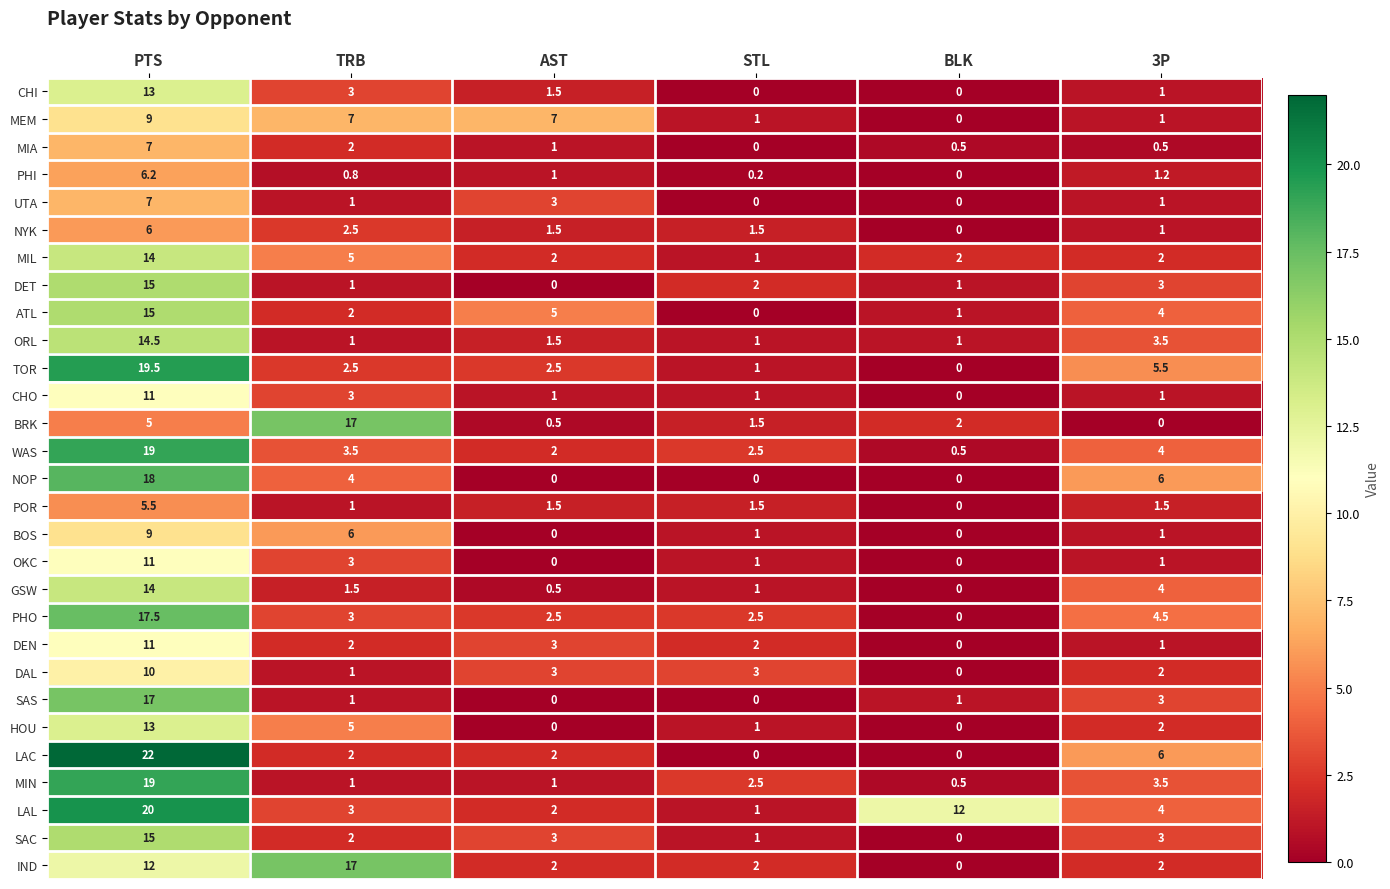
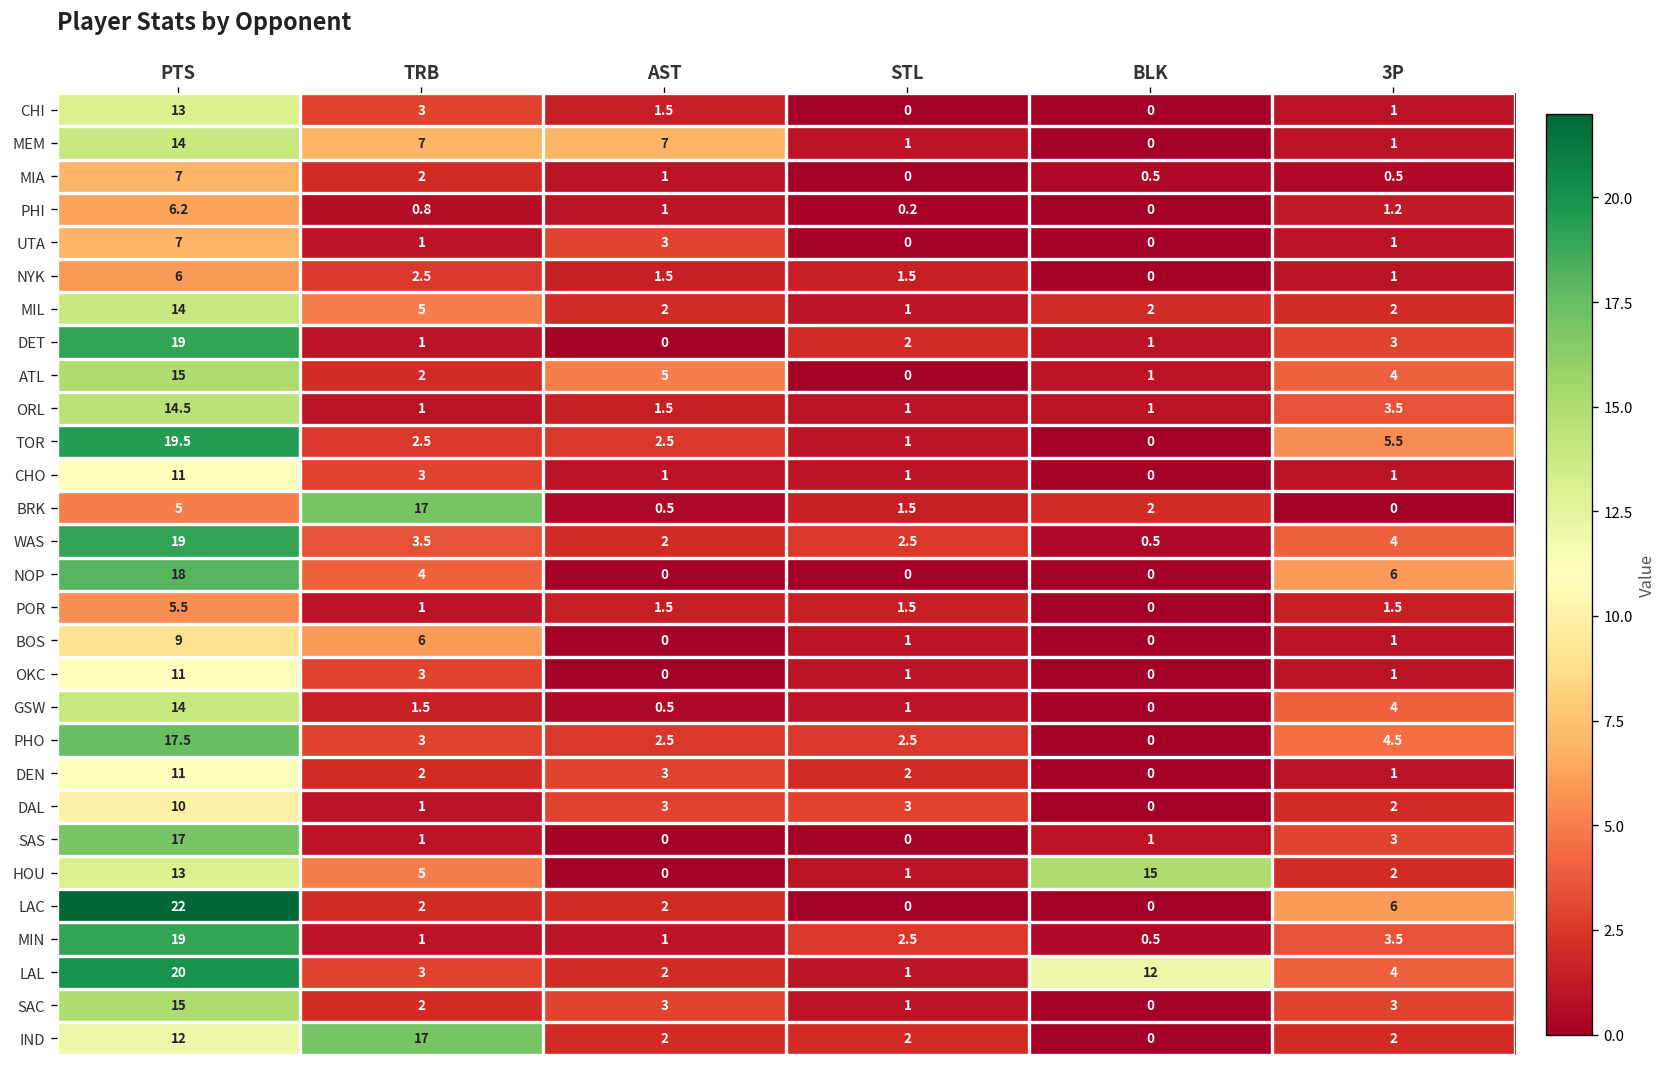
MEM, PTS: 9 -> 14
DET, PTS: 15 -> 19
HOU, BLK: 0 -> 15
